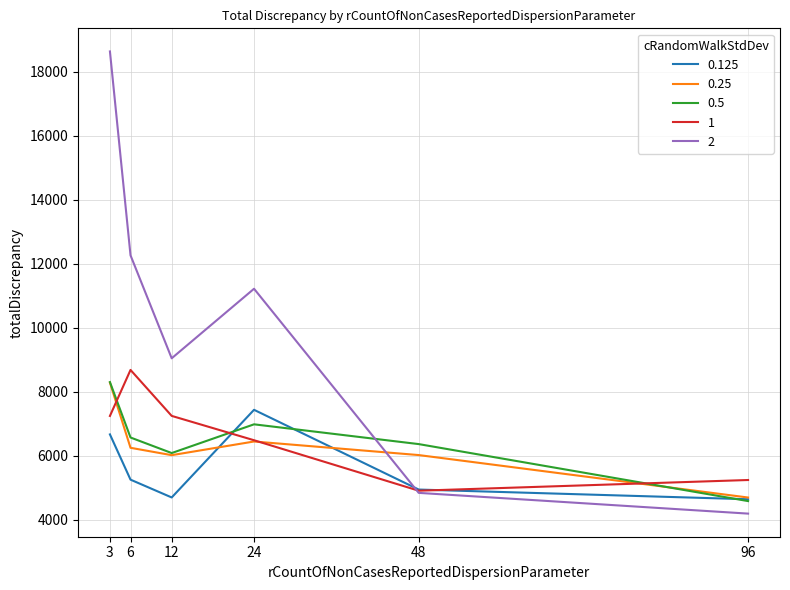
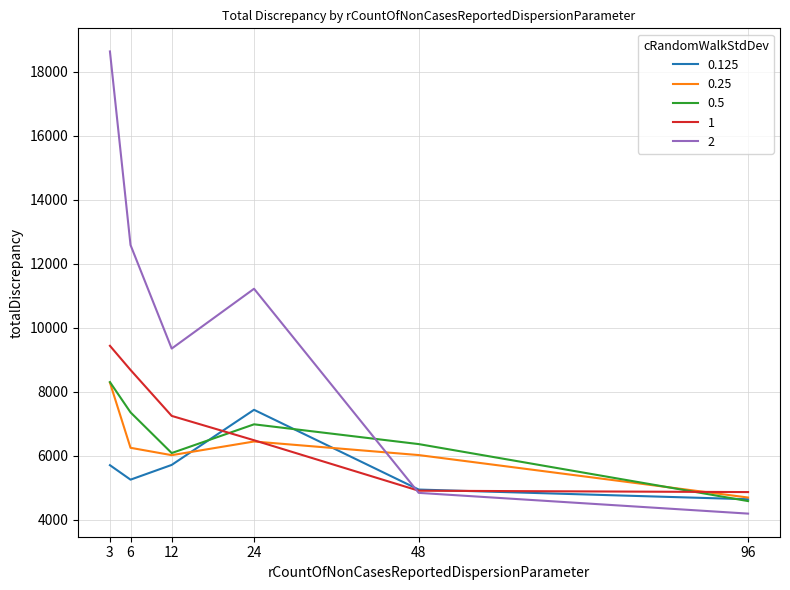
0.125, 3: 6700 -> 5700
1, 3: 7300 -> 9400
0.5, 6: 6600 -> 7400
2, 6: 12300 -> 12600
0.125, 12: 4700 -> 5700
2, 12: 9100 -> 9400
1, 96: 5200 -> 4900
